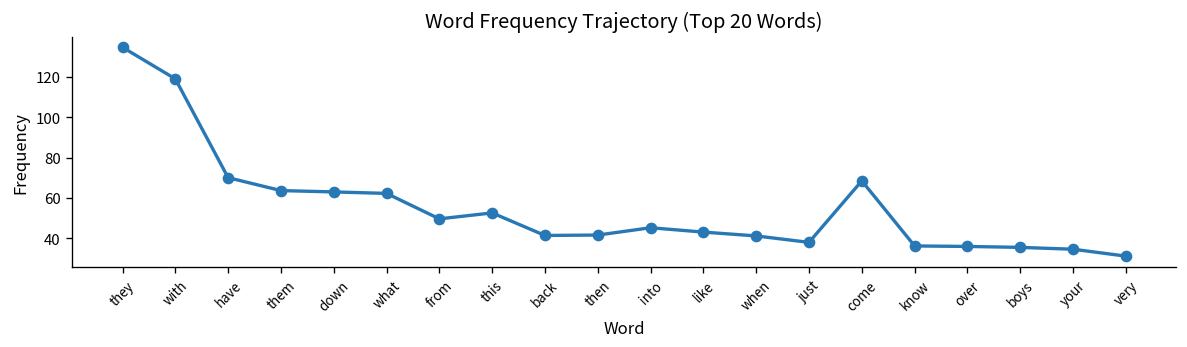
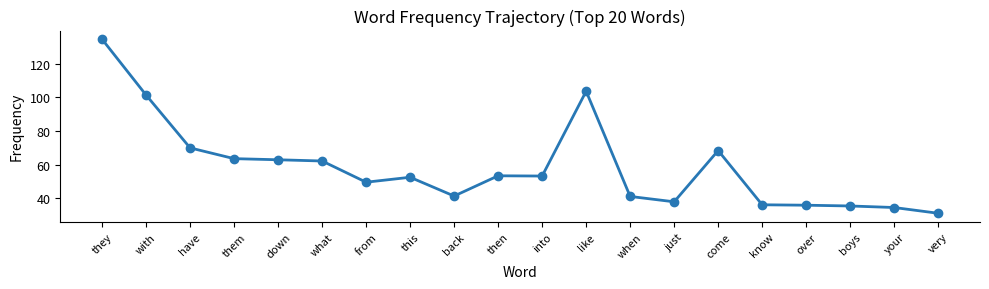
with: 119 -> 101
then: 42 -> 53
into: 45 -> 53
like: 43 -> 104
